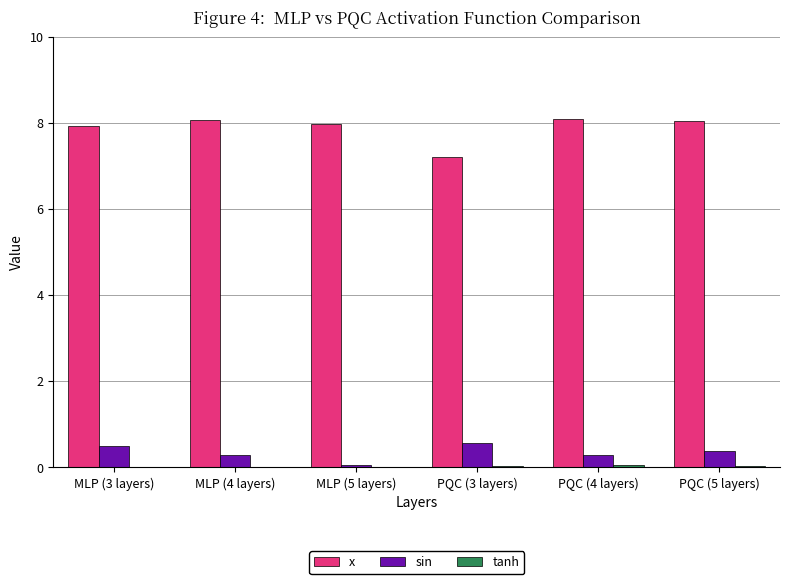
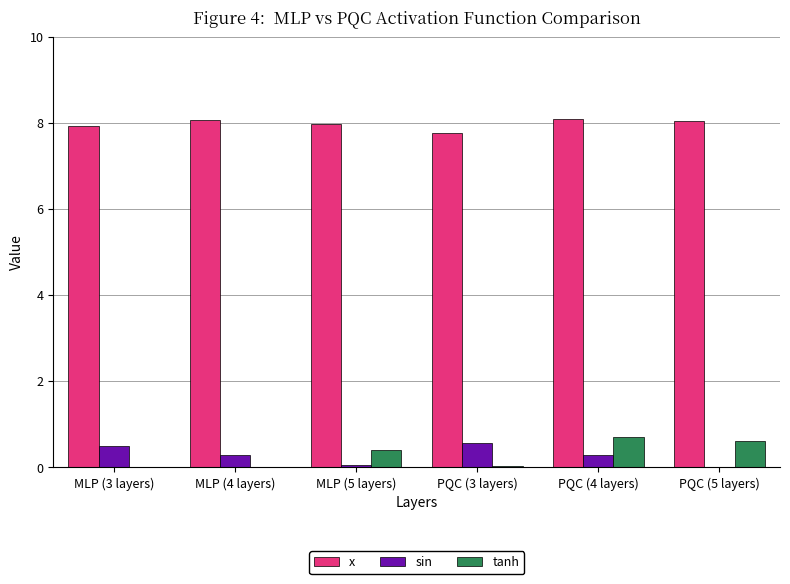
tanh, MLP (5 layers): 0.0 -> 0.4
x, PQC (3 layers): 7.2 -> 7.8
tanh, PQC (4 layers): 0.0 -> 0.7
sin, PQC (5 layers): 0.4 -> 0.0
tanh, PQC (5 layers): 0.0 -> 0.6
